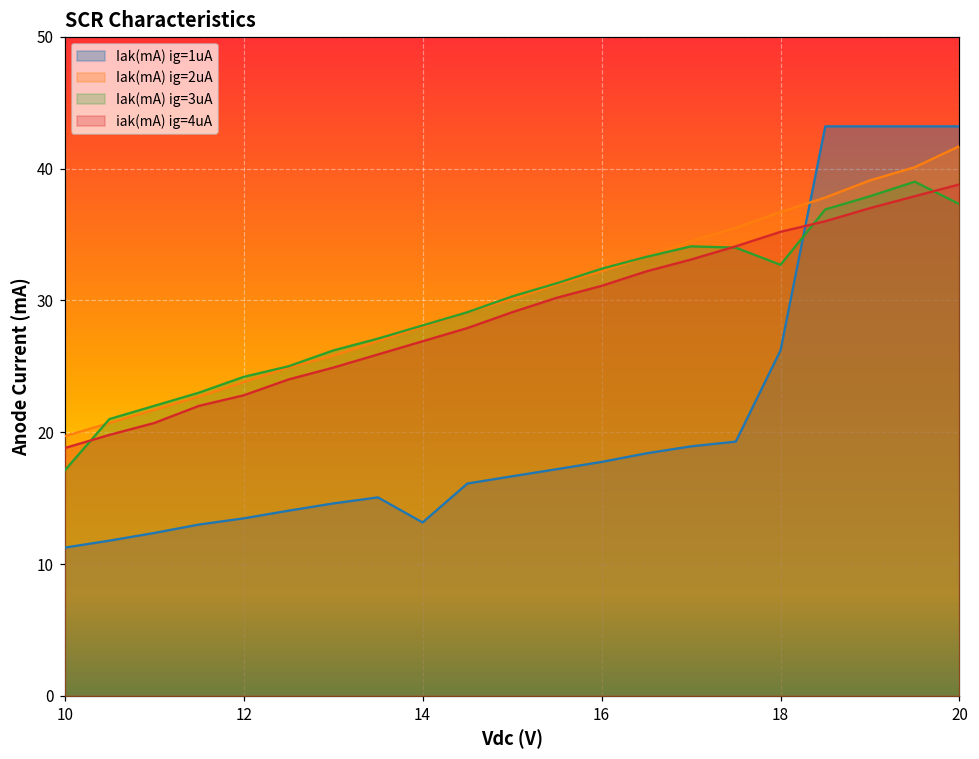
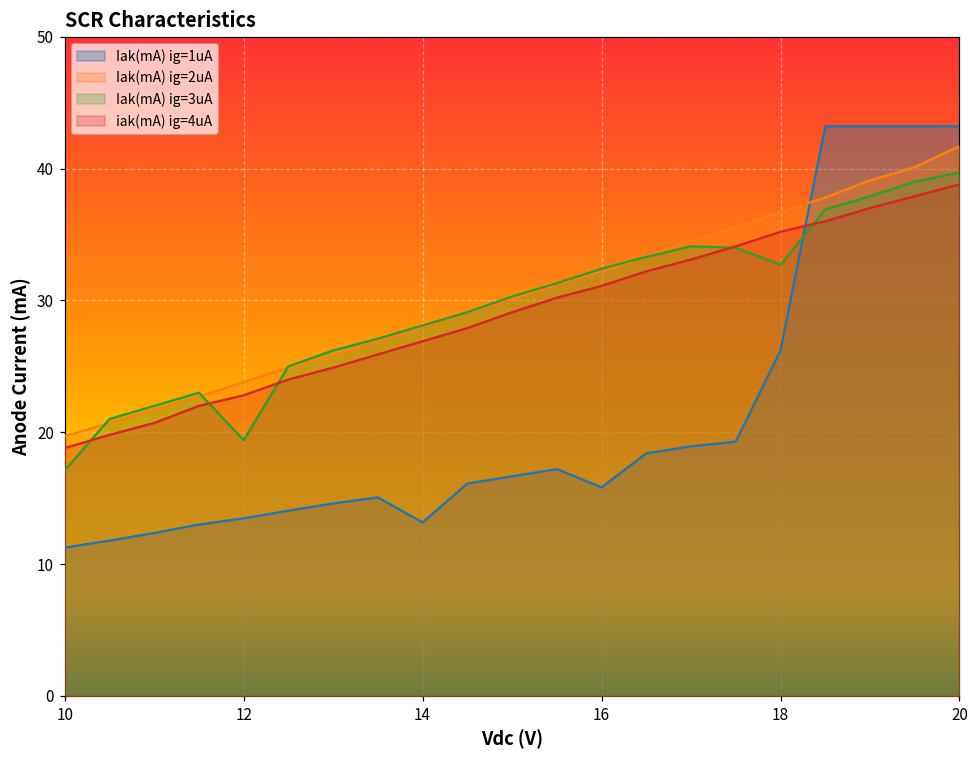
Iak(mA) ig=3uA, 12: 24.2 -> 19.4
Iak(mA) ig=1uA, 16: 17.8 -> 15.8
Iak(mA) ig=3uA, 20: 37.3 -> 39.7
